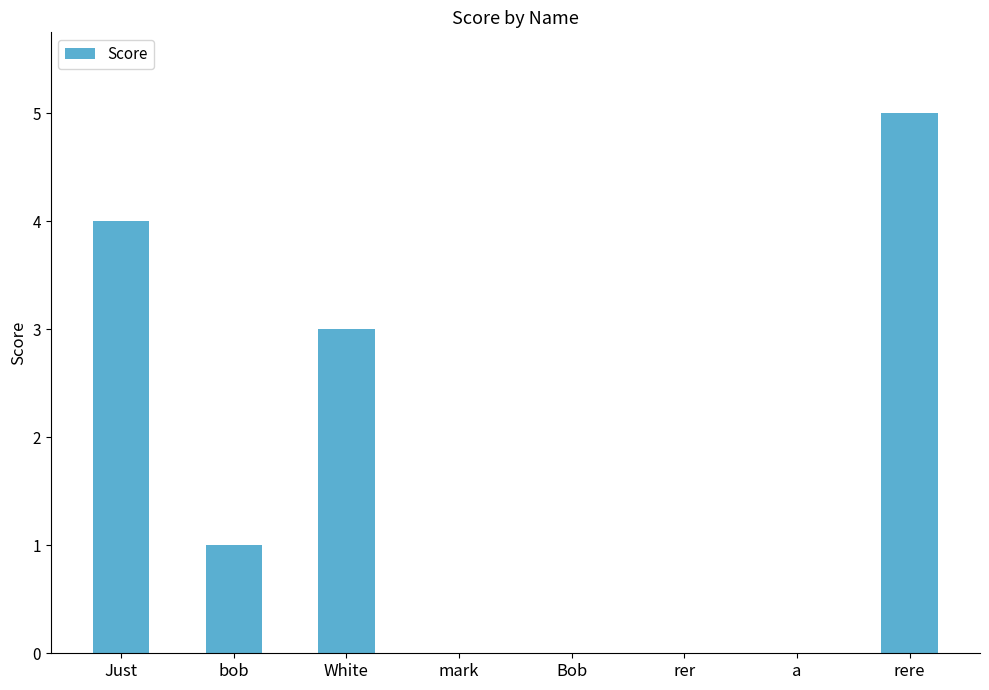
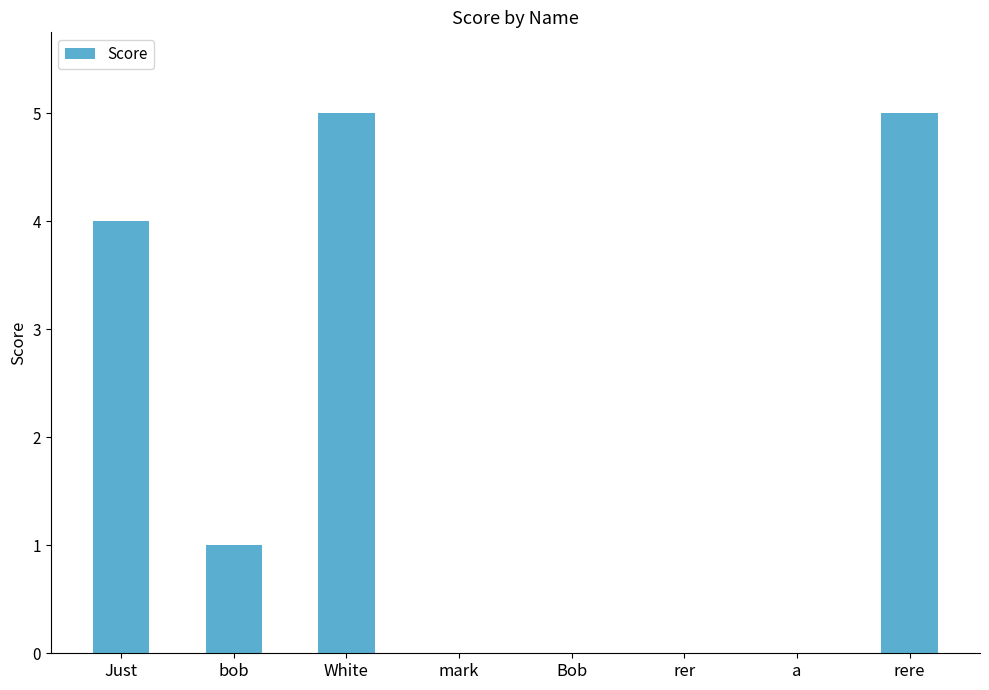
White: 3 -> 5
